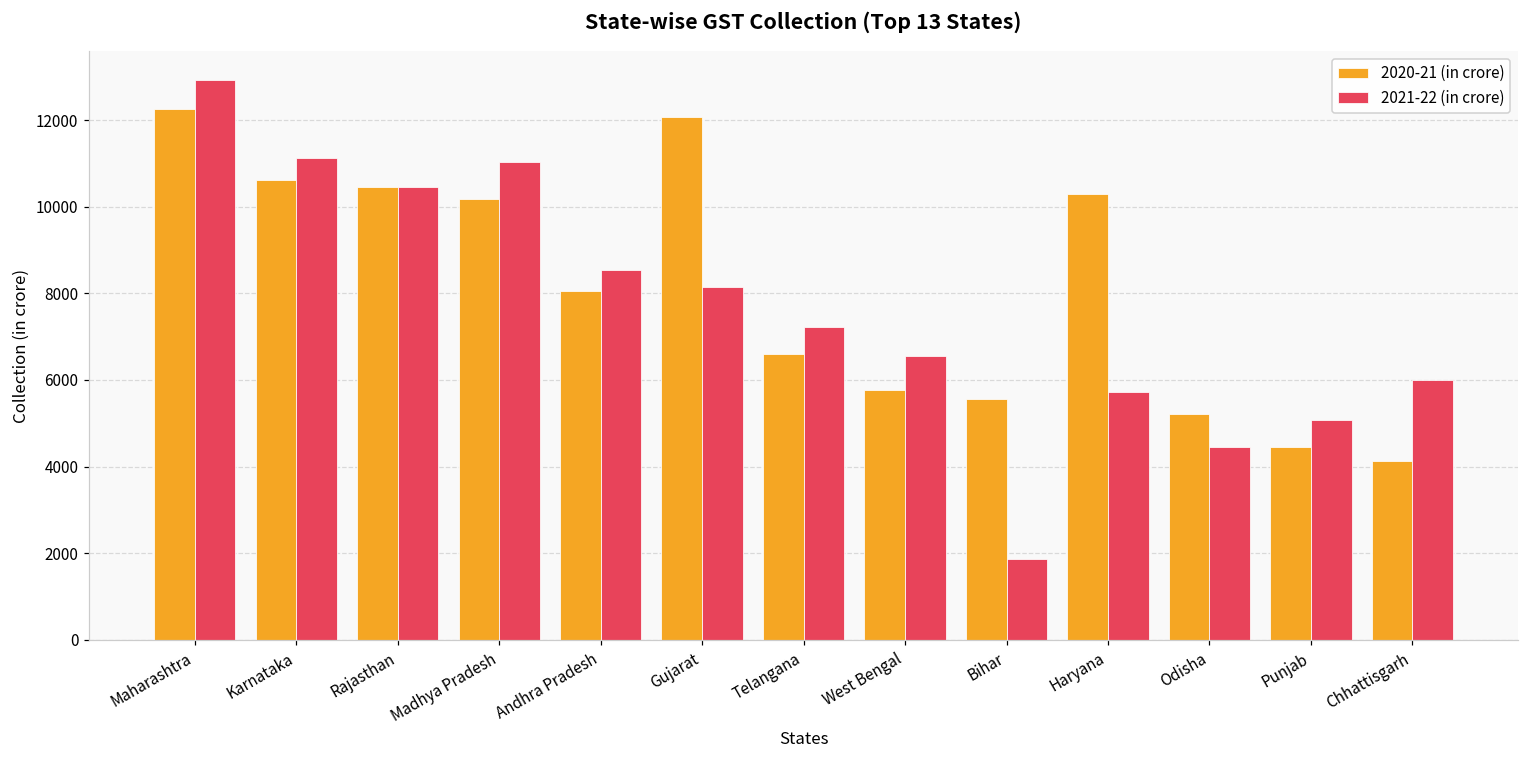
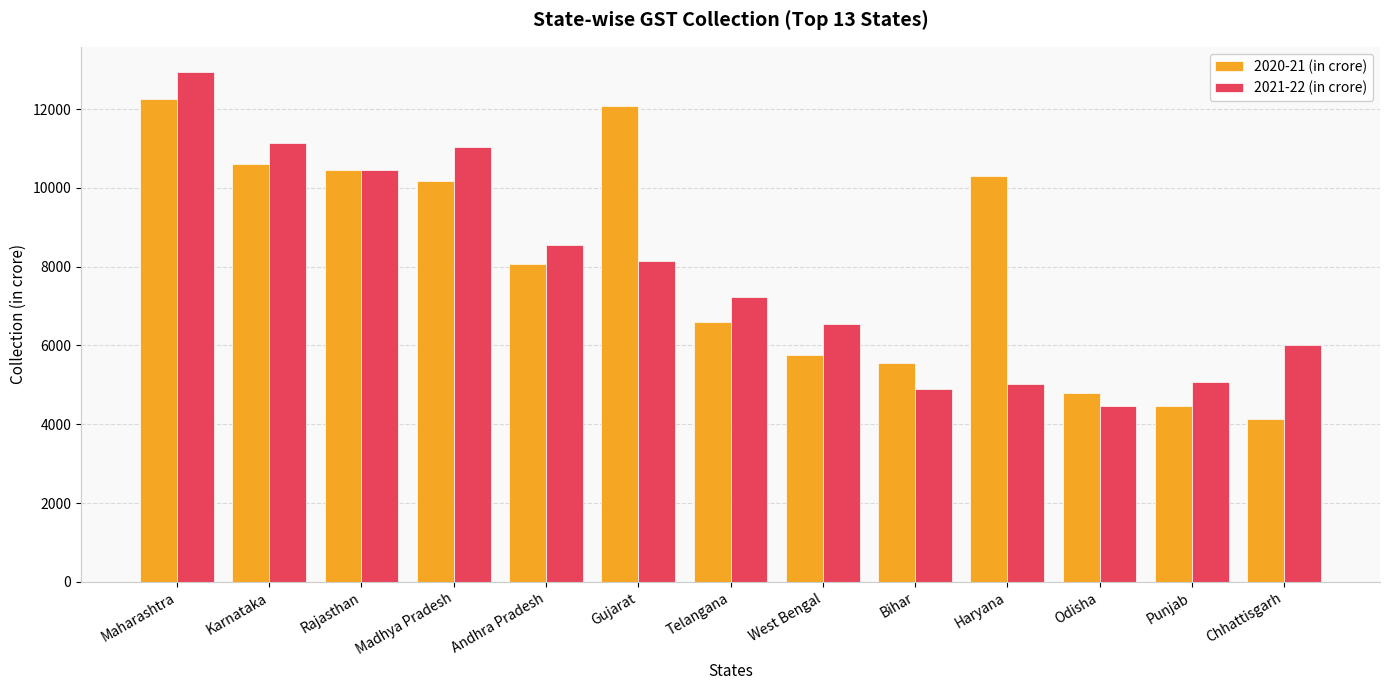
2021-22 (in crore), Bihar: 1900 -> 4900
2021-22 (in crore), Haryana: 5700 -> 5000
2020-21 (in crore), Odisha: 5200 -> 4800
